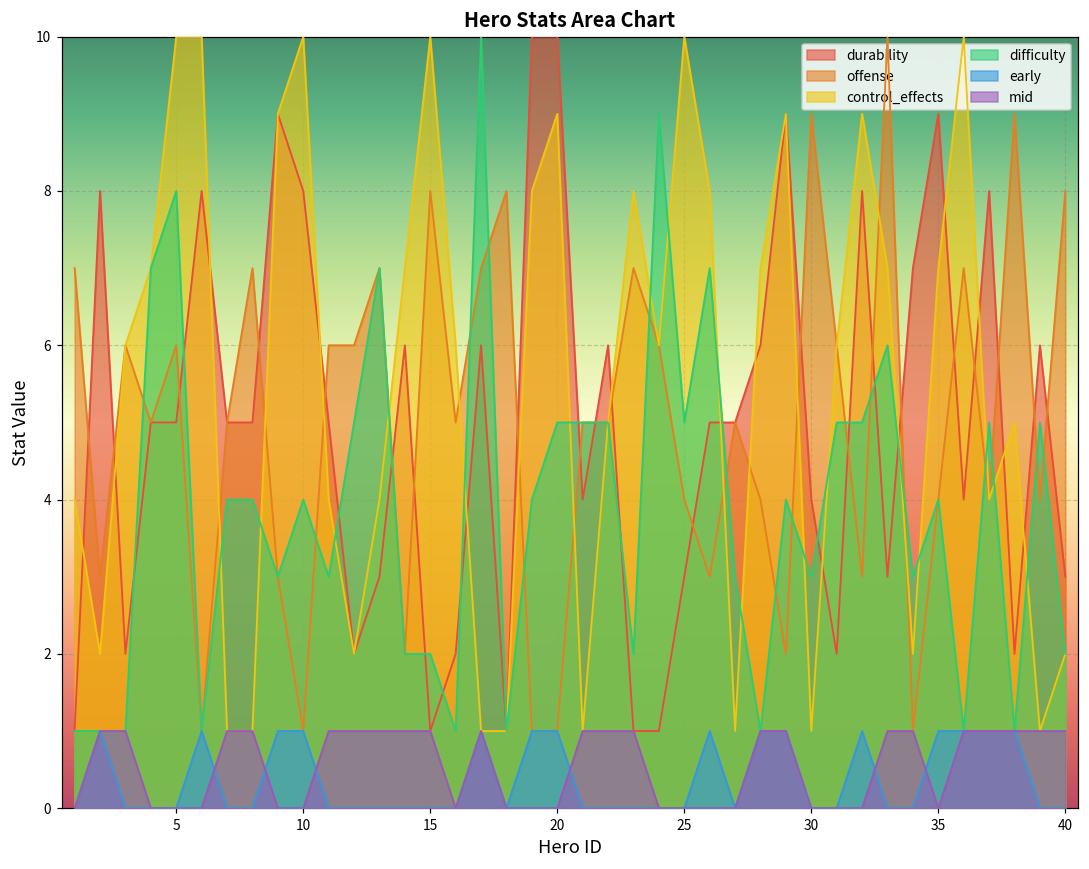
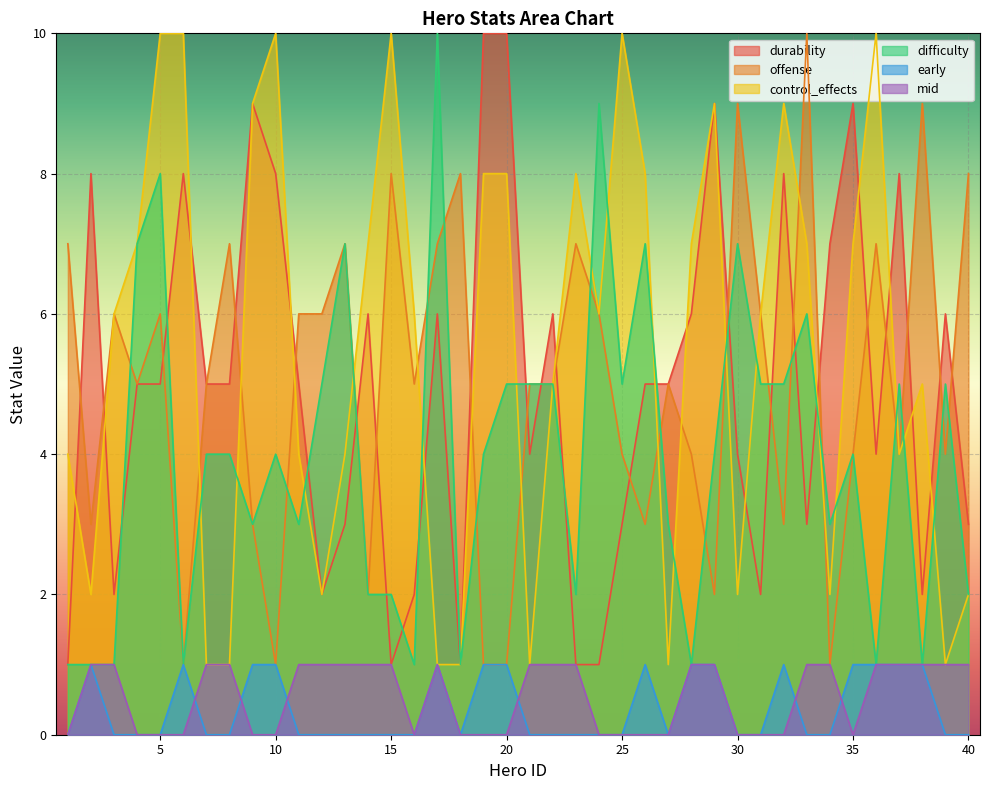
control_effects, 20: 9 -> 8
control_effects, 30: 1 -> 2
difficulty, 30: 3 -> 7
